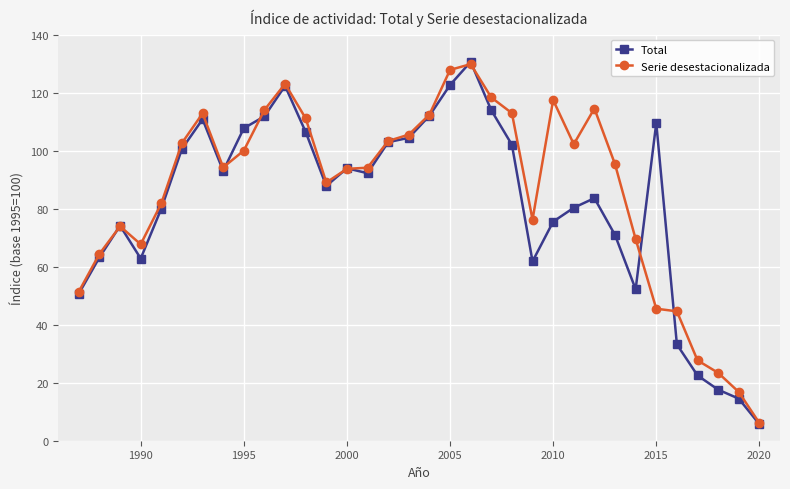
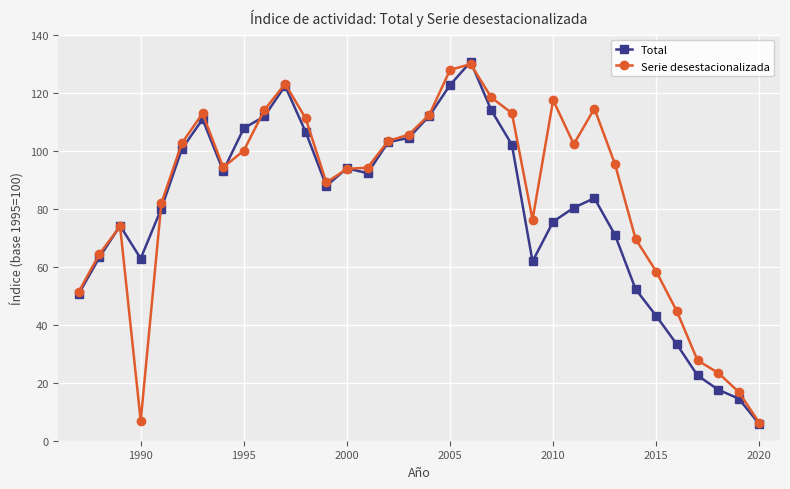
Serie desestacionalizada, 1990: 68 -> 7
Total, 2015: 110 -> 43
Serie desestacionalizada, 2015: 46 -> 58
